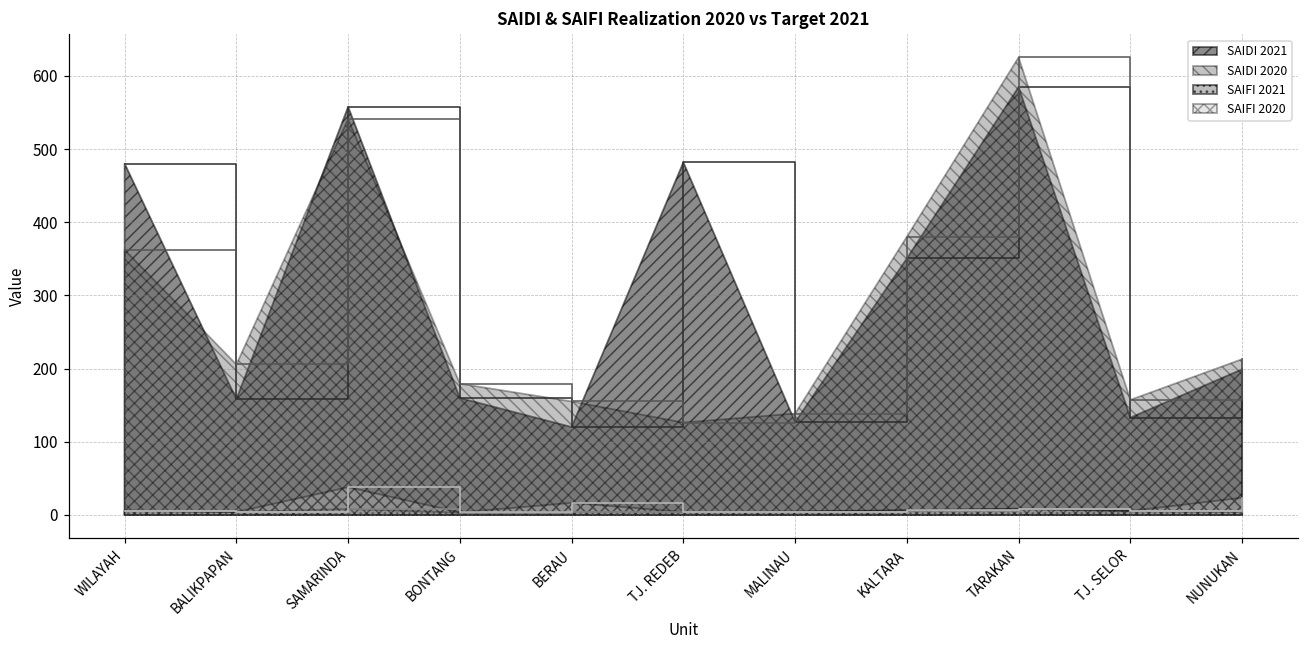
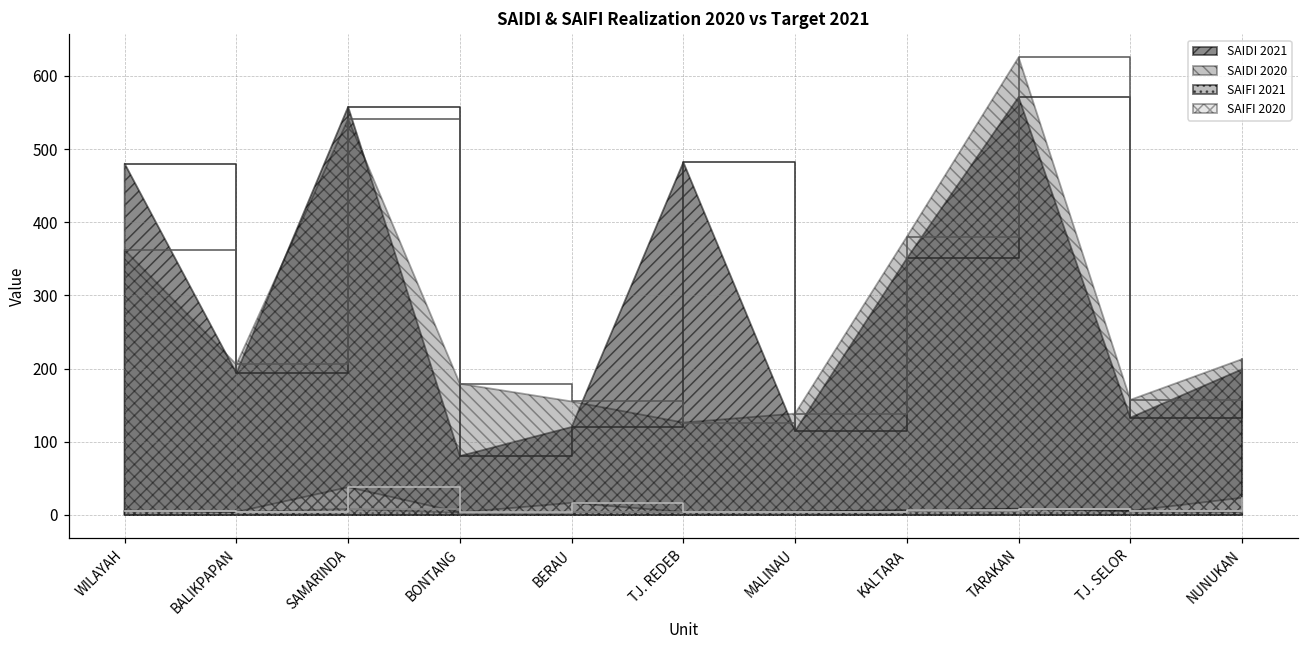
SAIDI 2021, BALIKPAPAN: 160 -> 190
SAIDI 2021, BONTANG: 160 -> 80
SAIDI 2021, MALINAU: 130 -> 110
SAIDI 2021, TARAKAN: 580 -> 570
